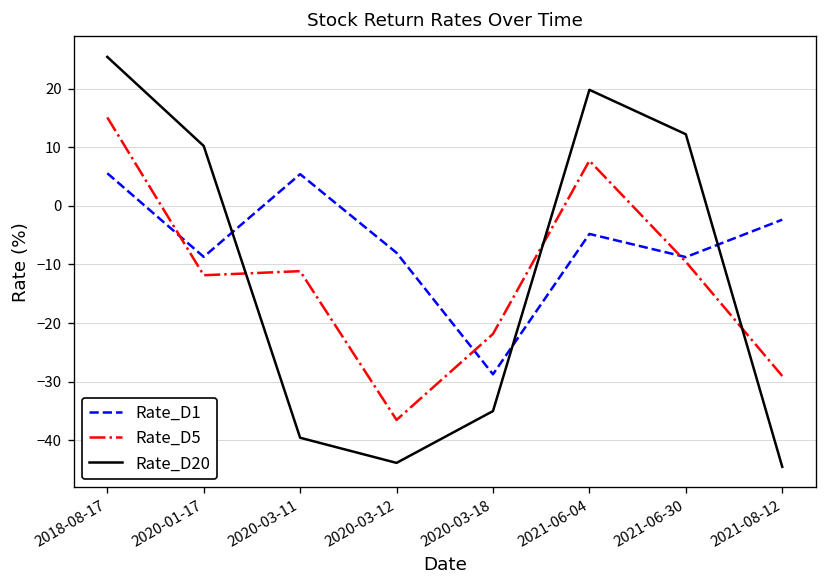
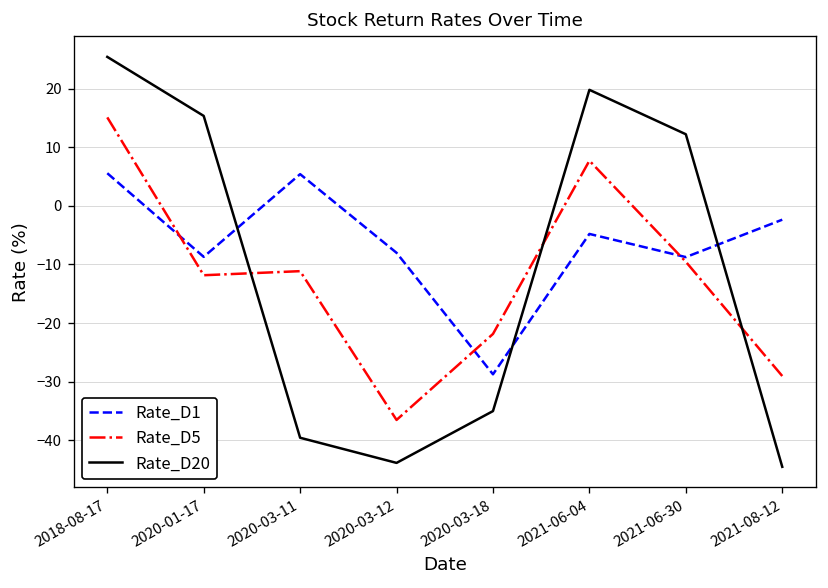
Rate_D20, 2020-01-17: 10 -> 15
